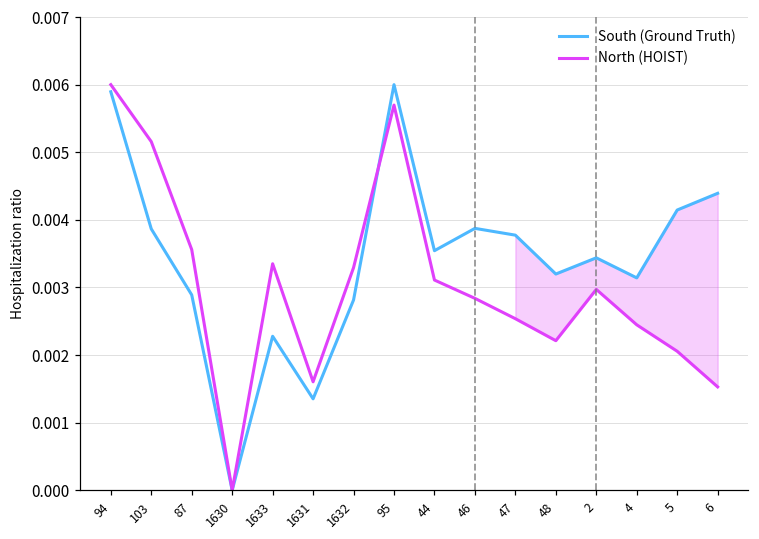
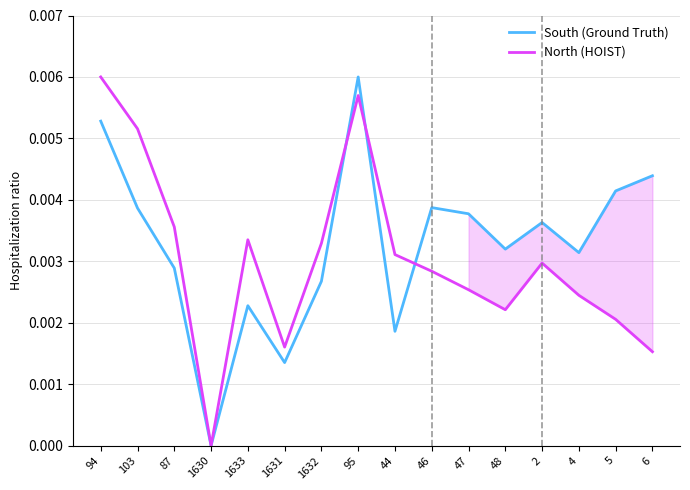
South (Ground Truth), 94: 0.0059 -> 0.0053
South (Ground Truth), 1632: 0.0028 -> 0.0027
South (Ground Truth), 44: 0.0035 -> 0.0019
South (Ground Truth), 2: 0.0034 -> 0.0036
